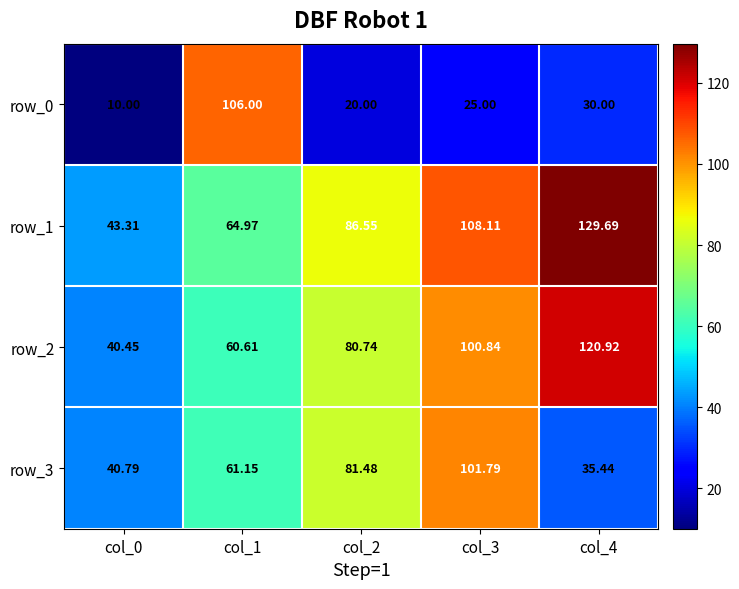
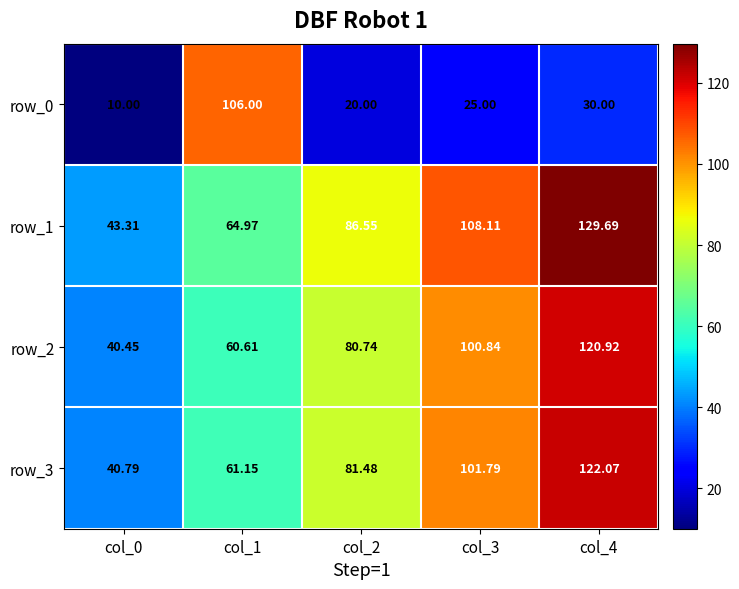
row_3, col_4: 35.44 -> 122.07
